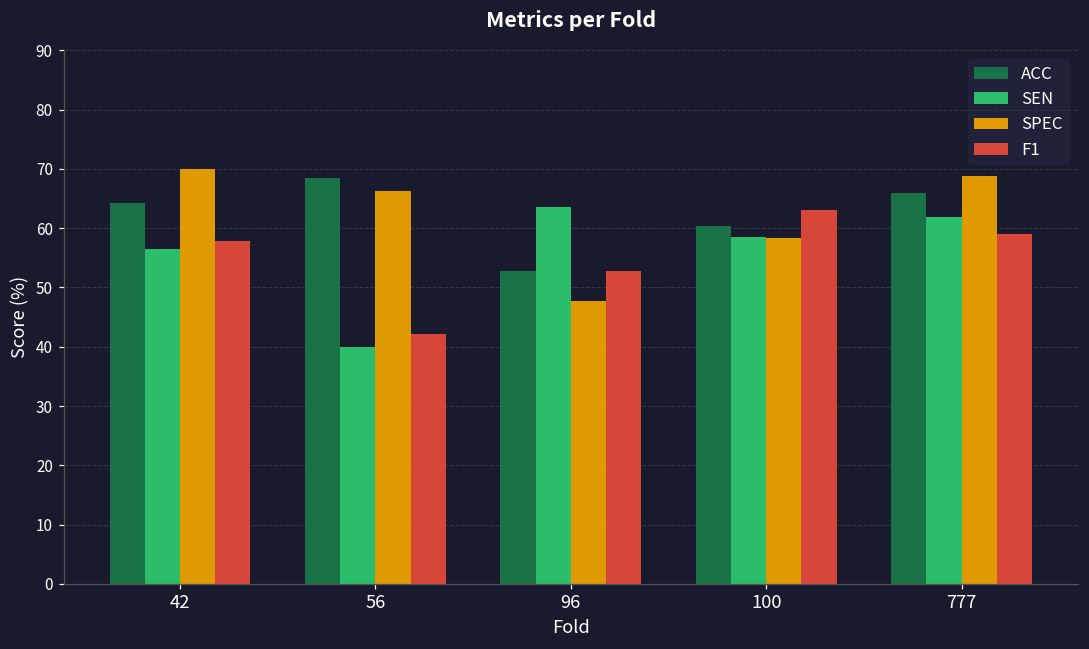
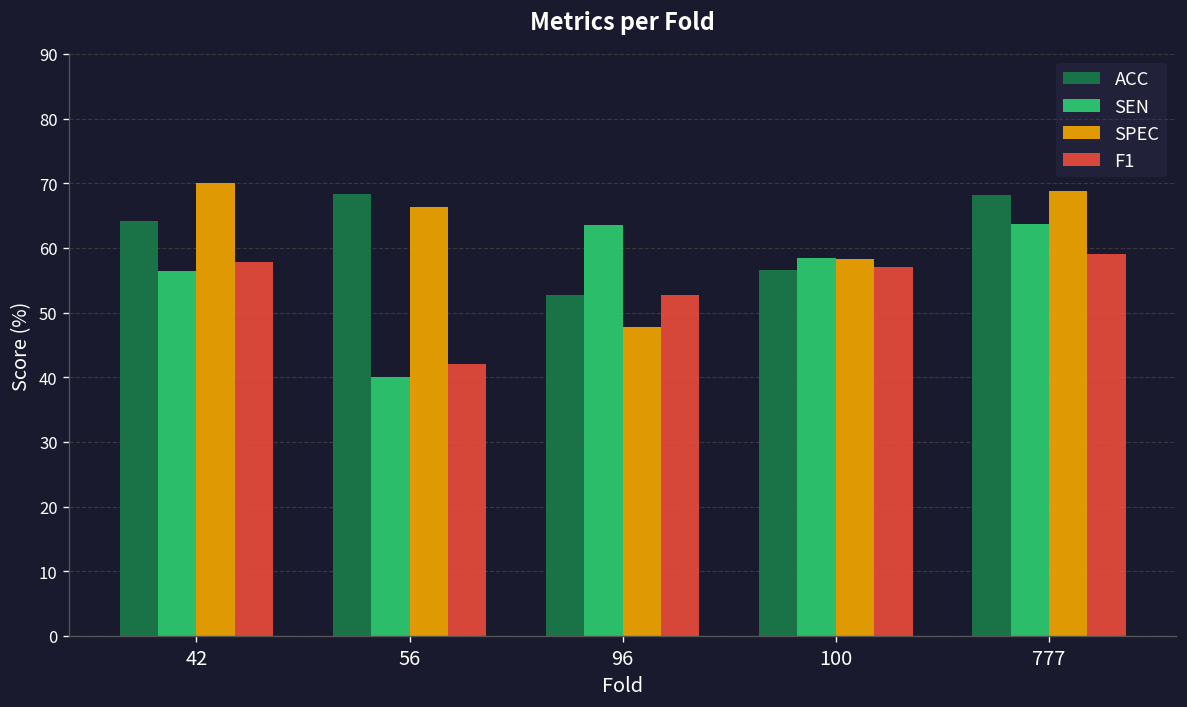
ACC, 100: 60 -> 57
F1, 100: 63 -> 57
ACC, 777: 66 -> 68
SEN, 777: 62 -> 64
